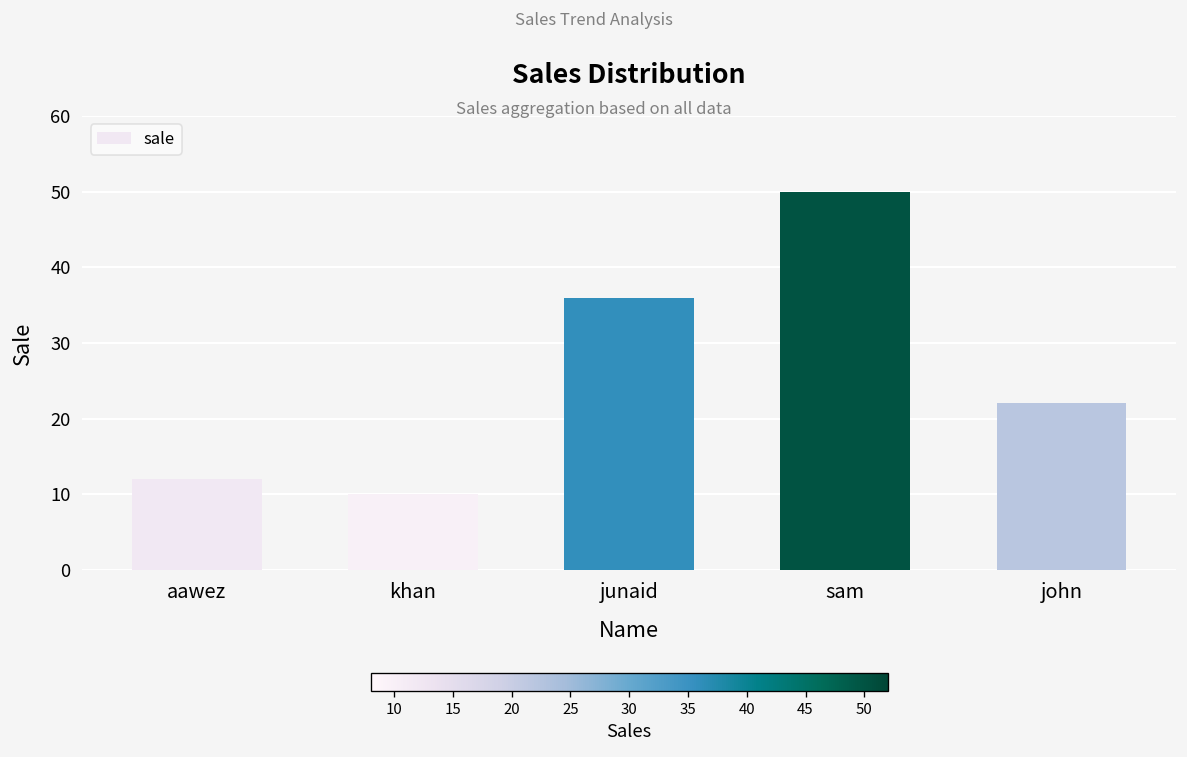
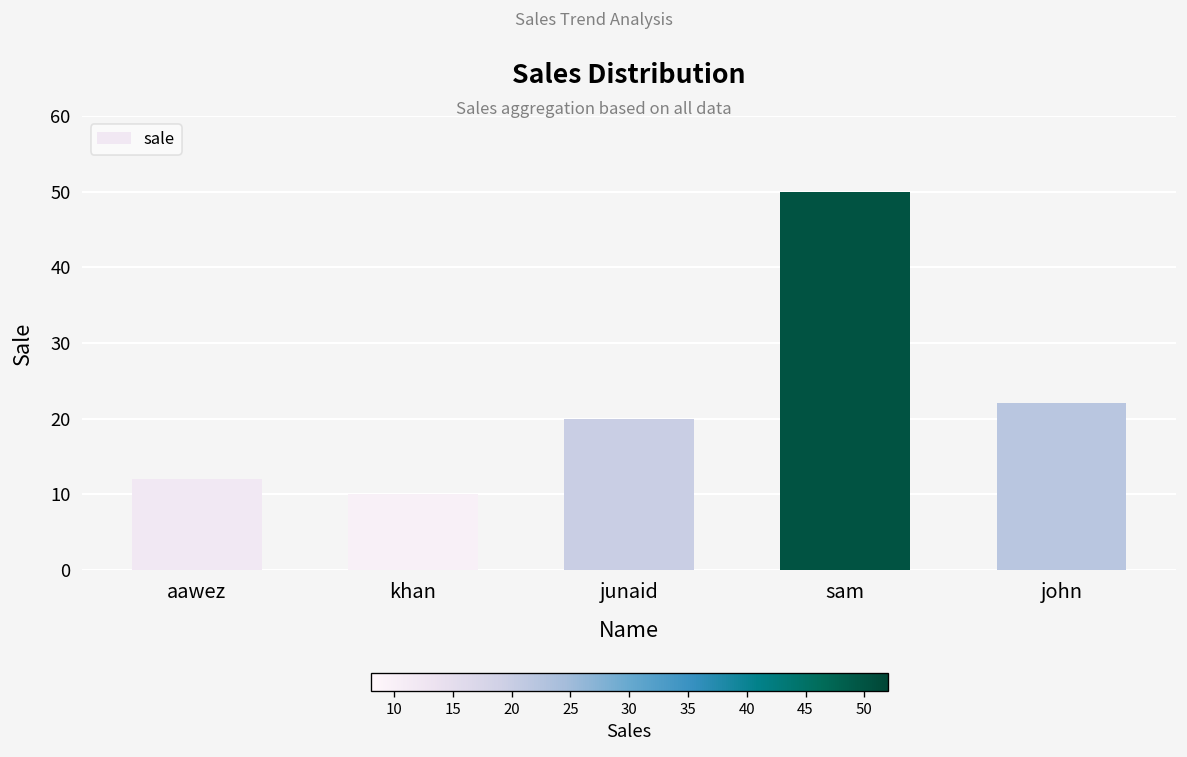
junaid: 36 -> 20
